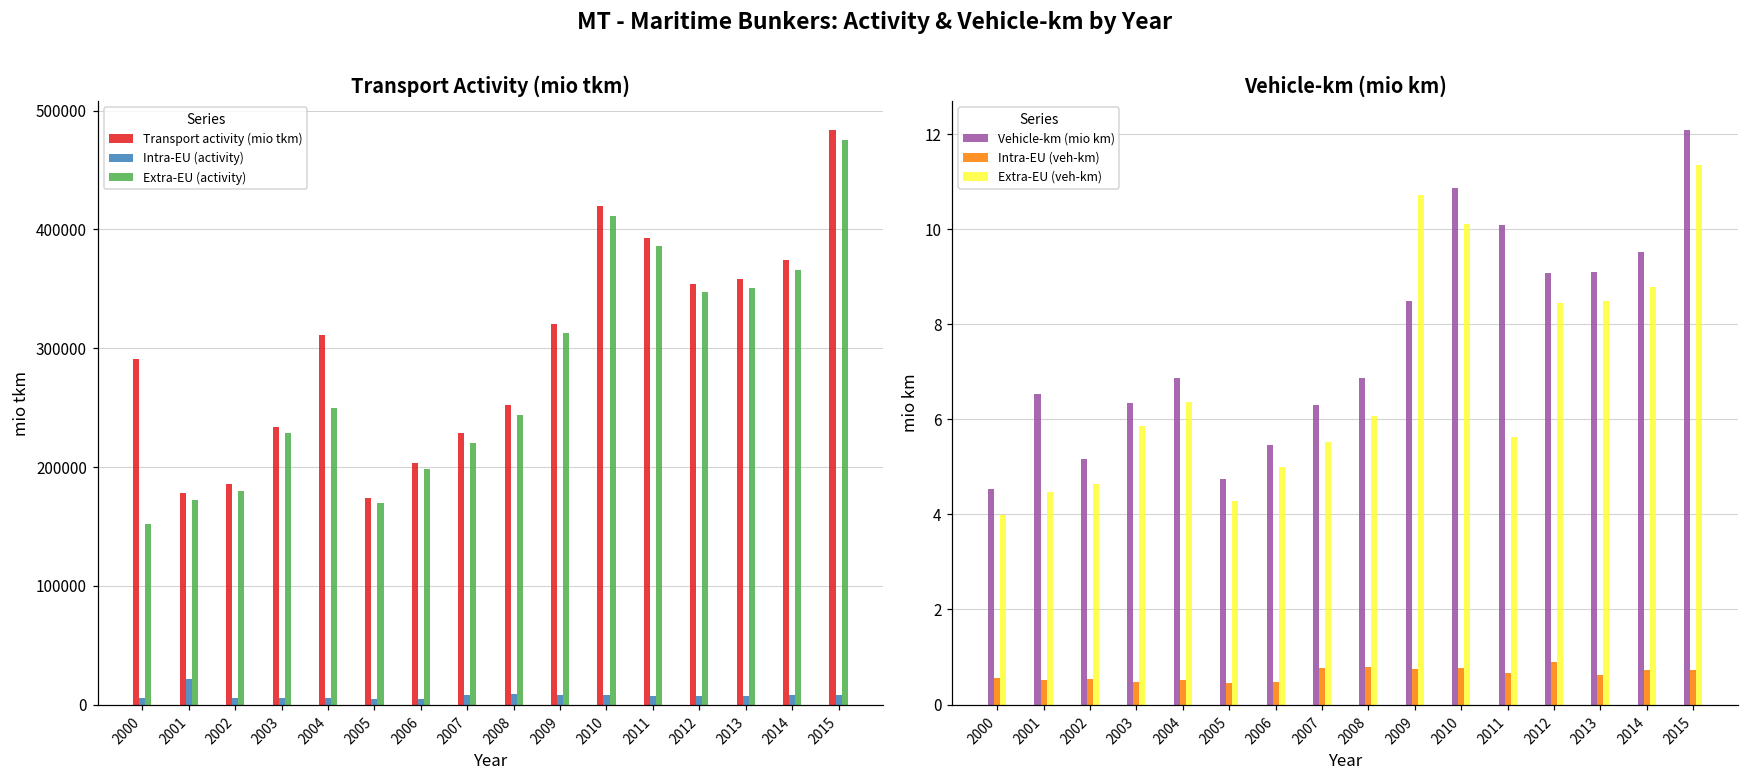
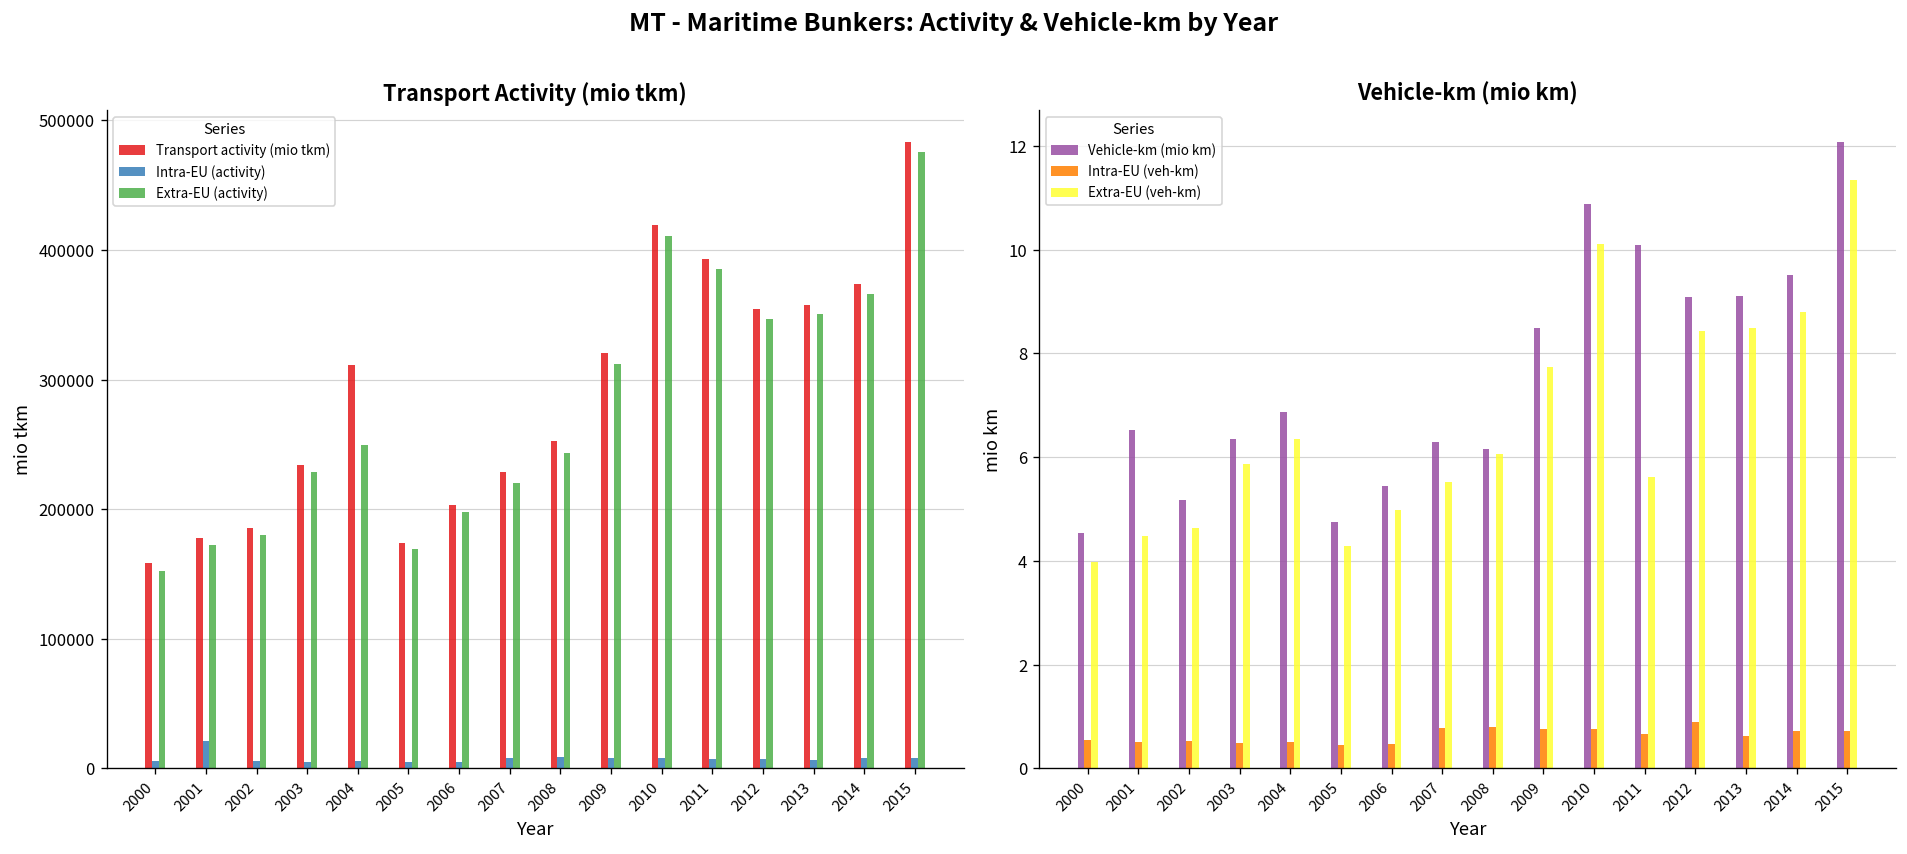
Transport Activity (mio tkm), Transport activity (mio tkm), 2000: 291000 -> 158000
Vehicle-km (mio km), Vehicle-km (mio km), 2008: 6.9 -> 6.2
Vehicle-km (mio km), Extra-EU (veh-km), 2009: 10.7 -> 7.7
